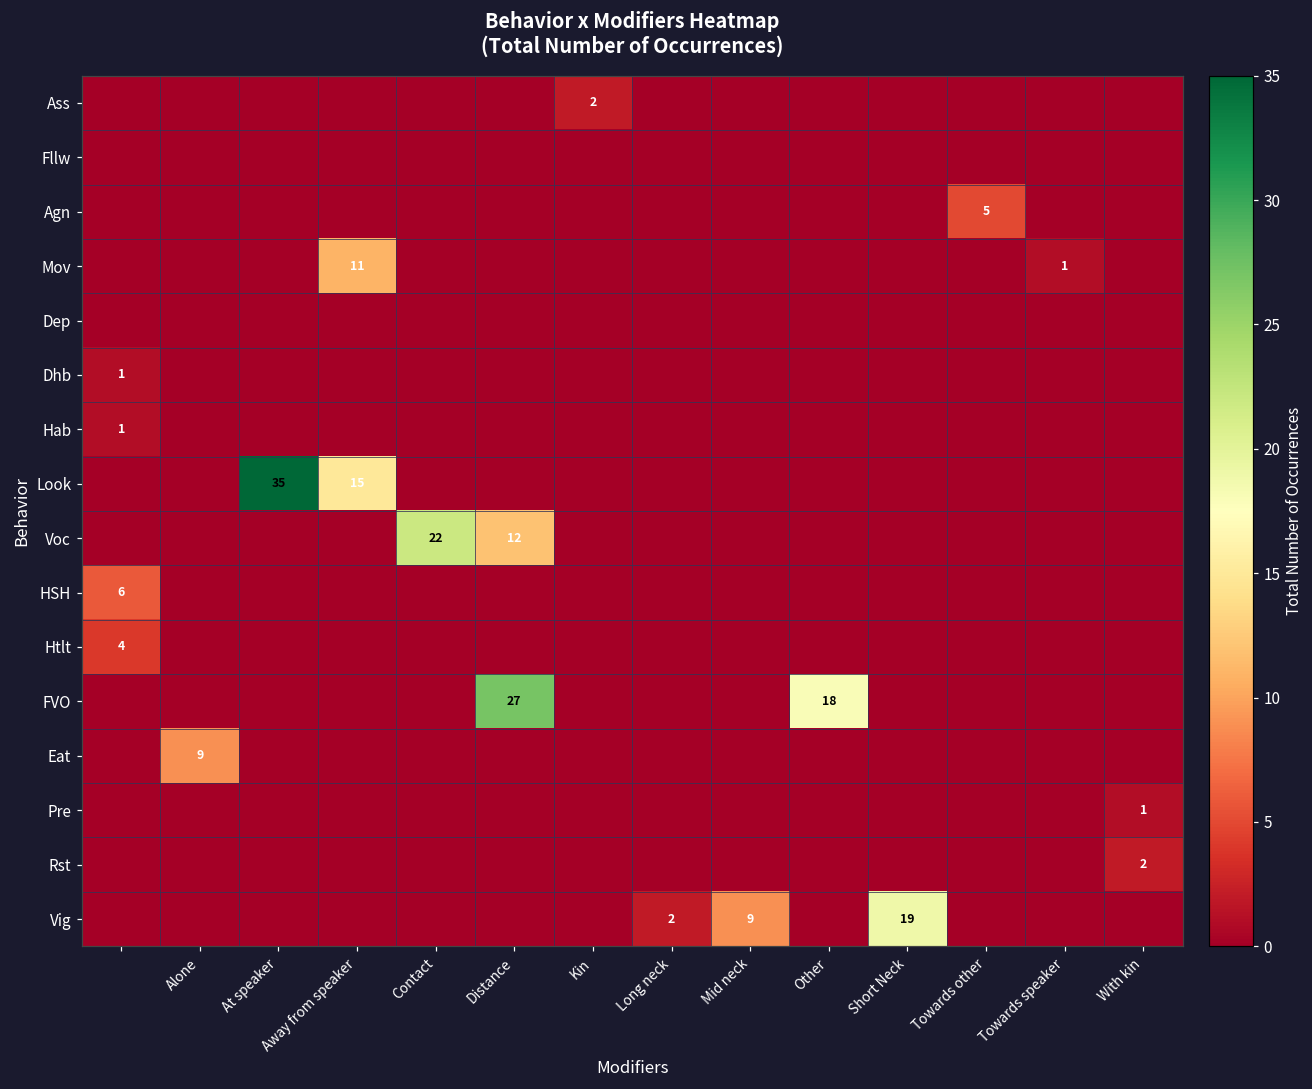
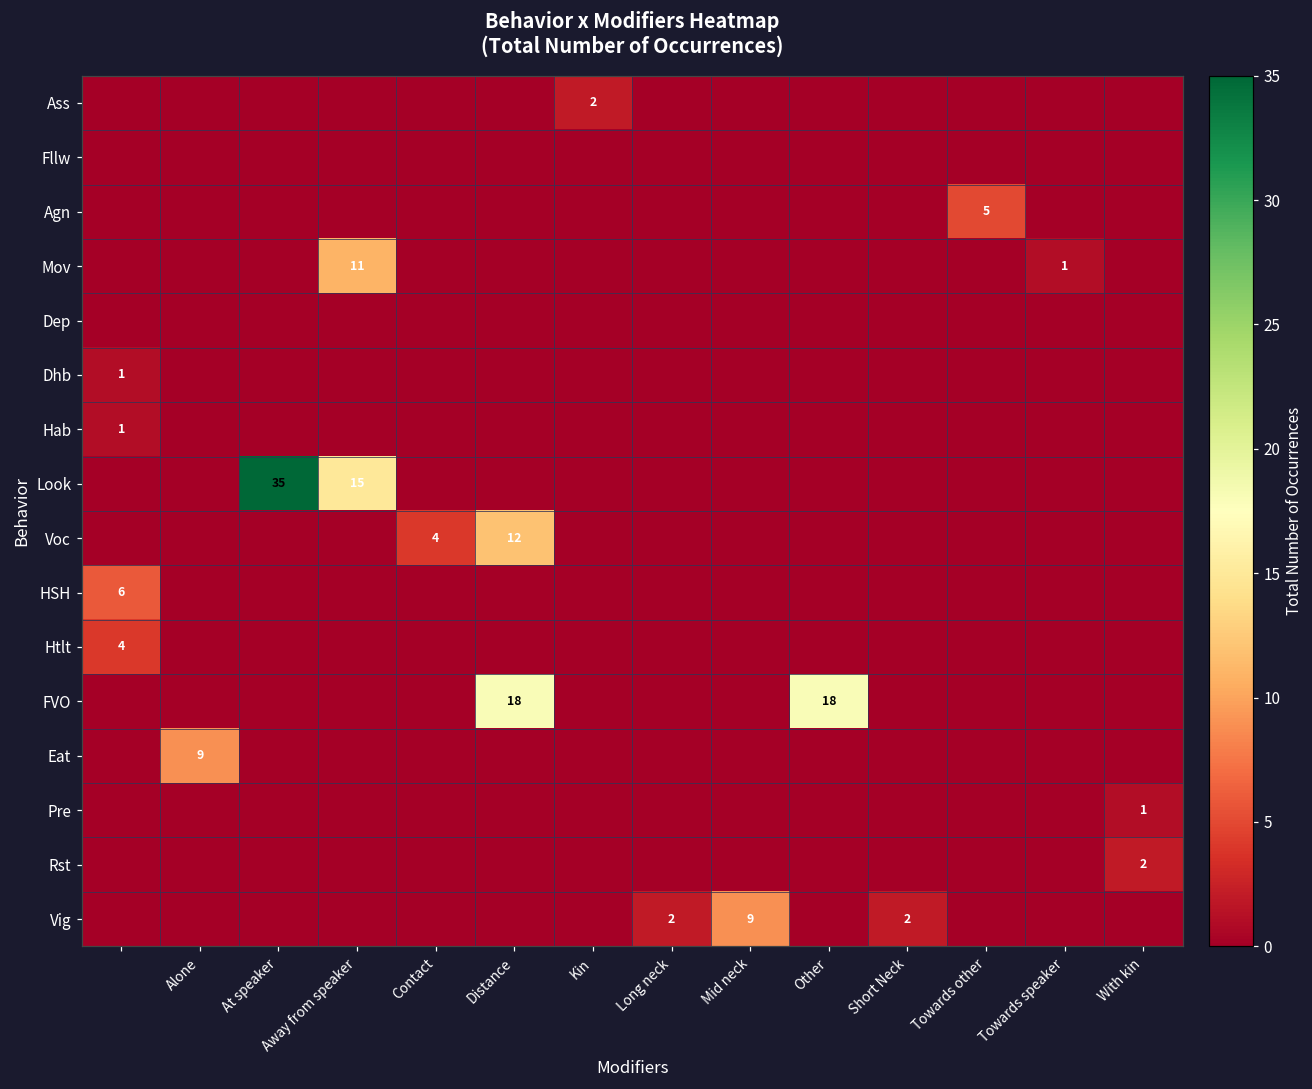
Voc, Contact: 22 -> 4
FVO, Distance: 27 -> 18
Vig, Short Neck: 19 -> 2
